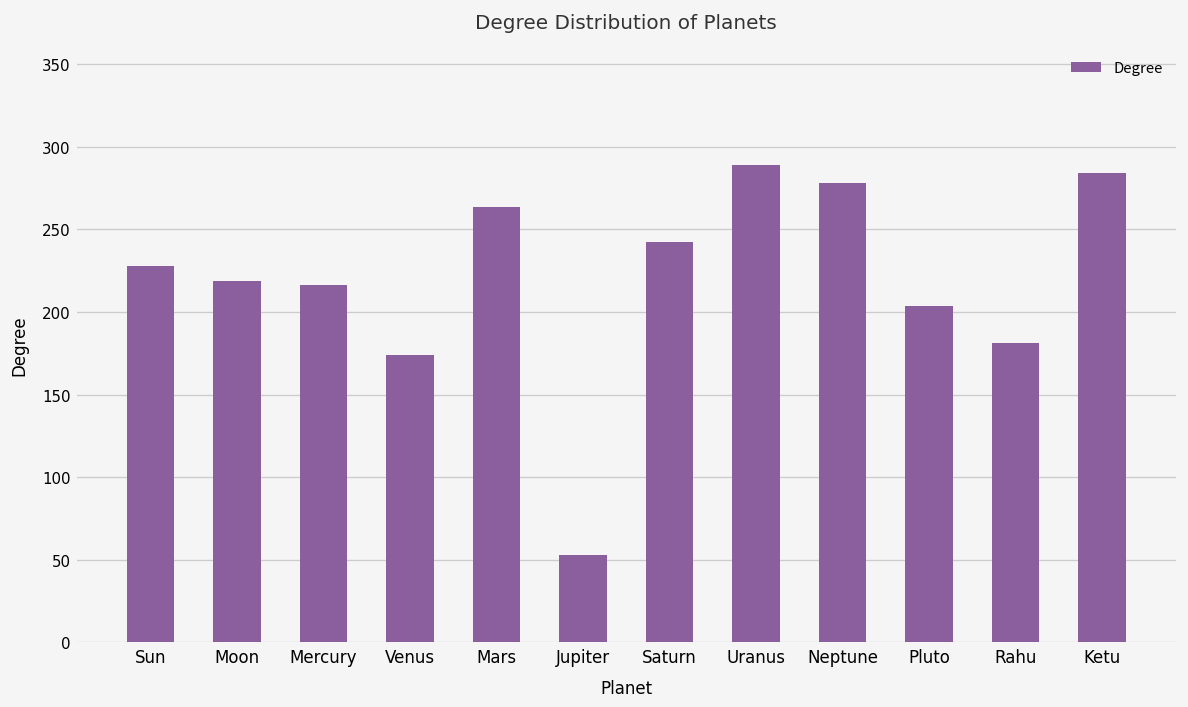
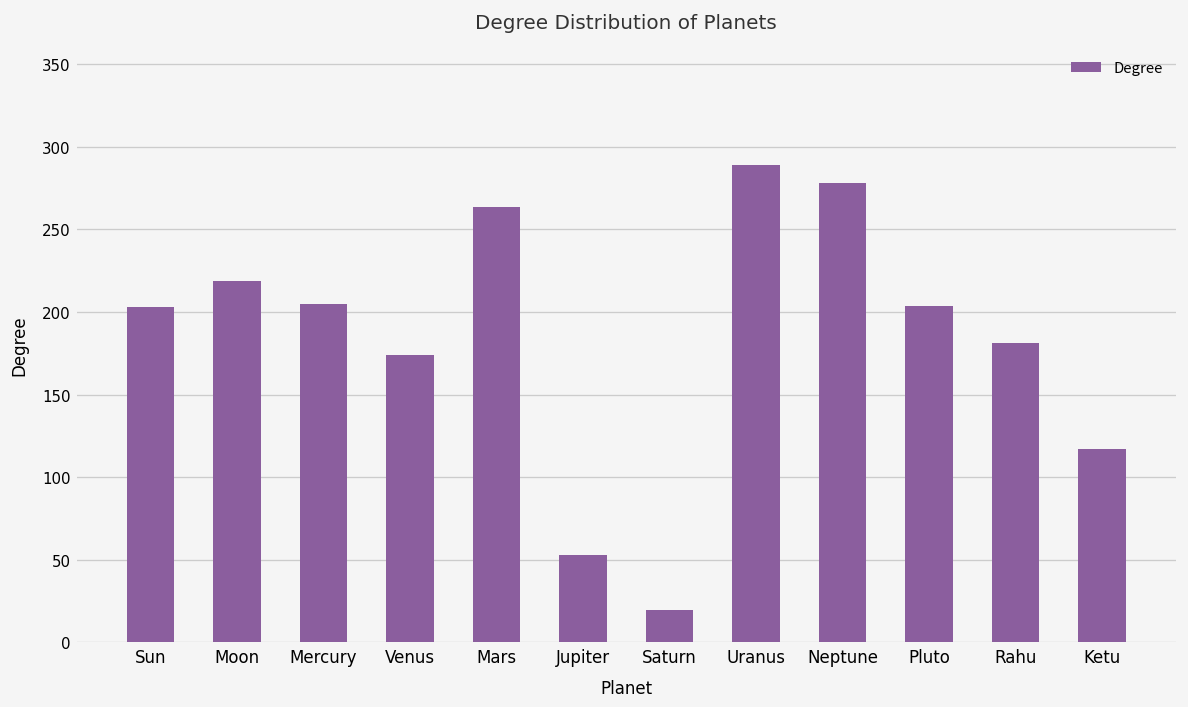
Sun: 228 -> 203
Mercury: 216 -> 205
Saturn: 243 -> 20
Ketu: 284 -> 117
